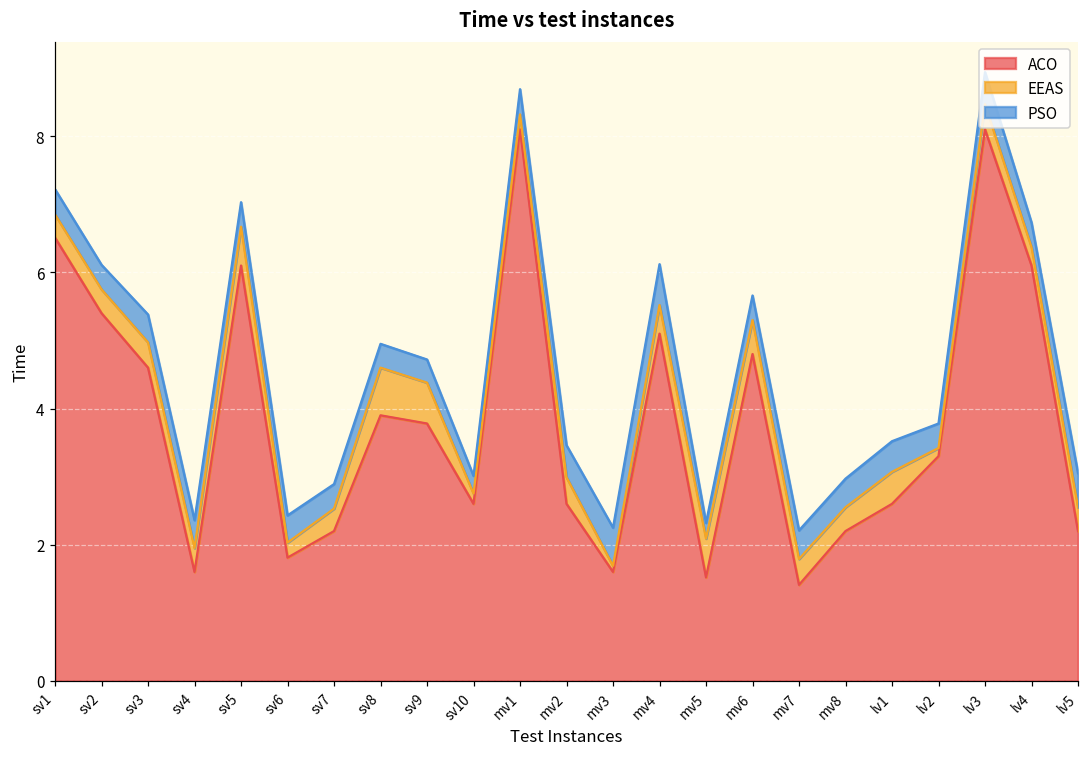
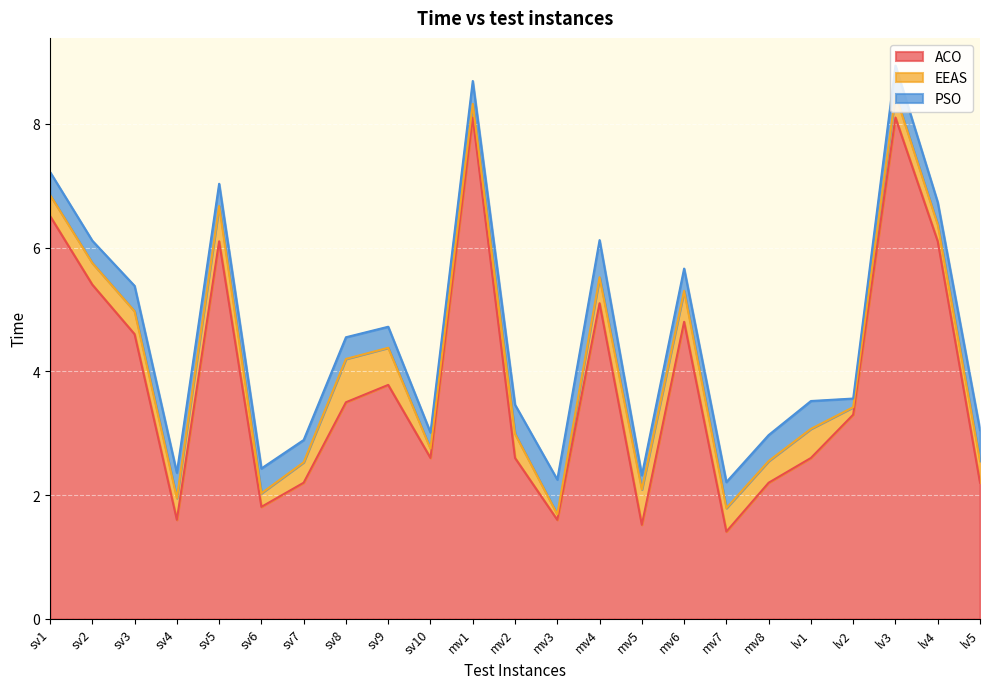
ACO, sv8: 3.9 -> 3.5
PSO, lv2: 0.4 -> 0.1
